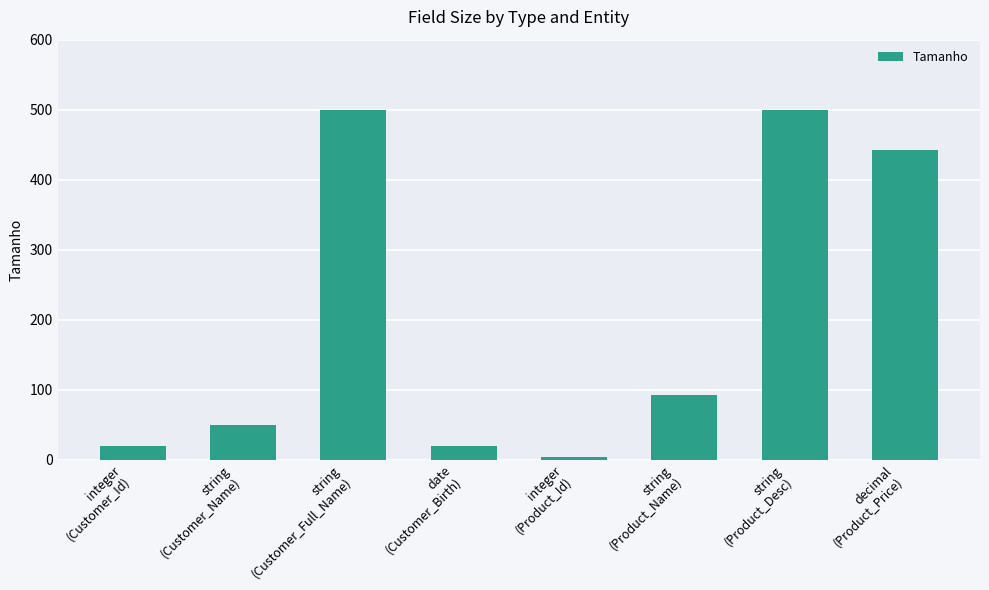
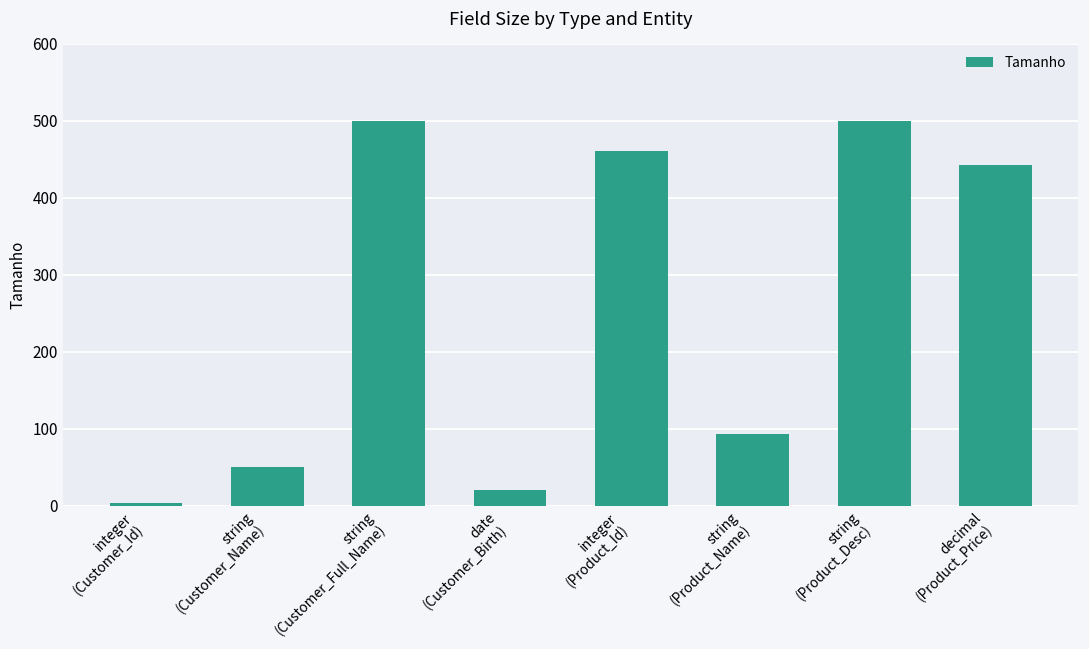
integer (Customer_Id): 20 -> 0
integer (Product_Id): 0 -> 460
